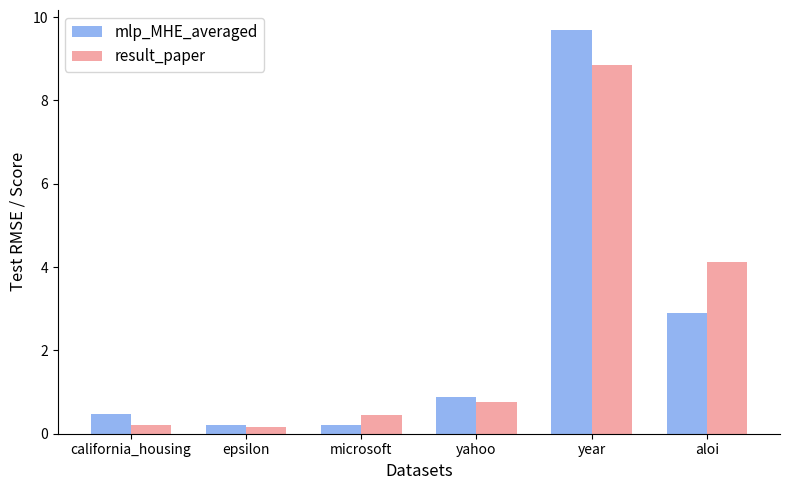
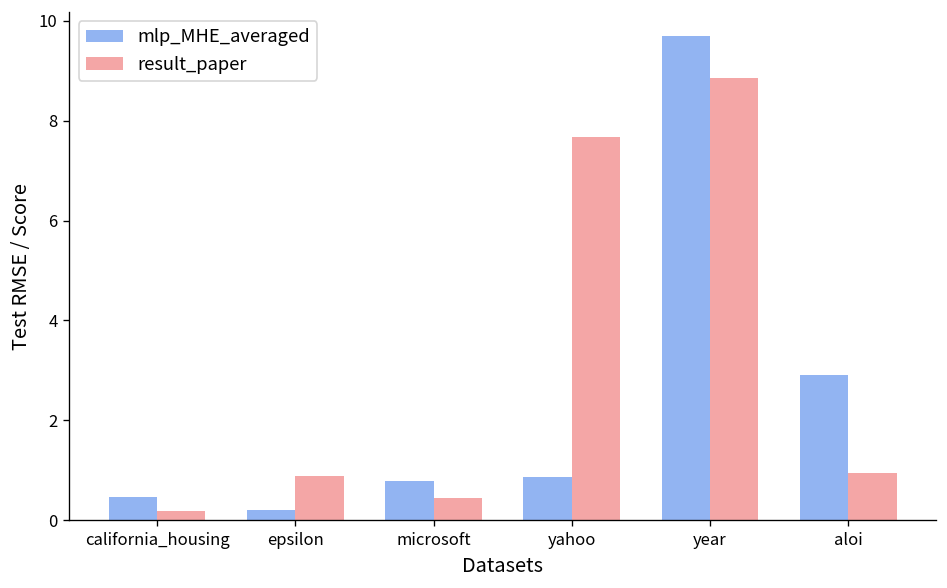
result_paper, epsilon: 0.2 -> 0.9
mlp_MHE_averaged, microsoft: 0.2 -> 0.8
result_paper, yahoo: 0.8 -> 7.7
result_paper, aloi: 4.1 -> 1.0
